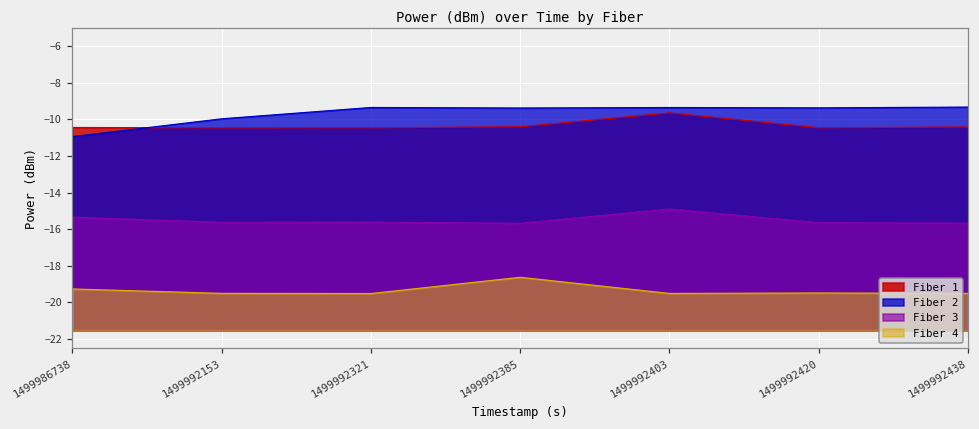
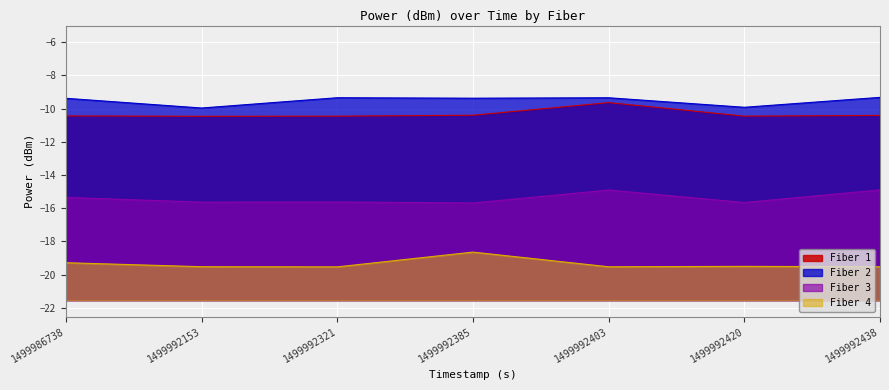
Fiber 2, 1499986738: -10.9 -> -9.4
Fiber 2, 1499992420: -9.4 -> -9.9
Fiber 3, 1499992438: -15.7 -> -14.9
